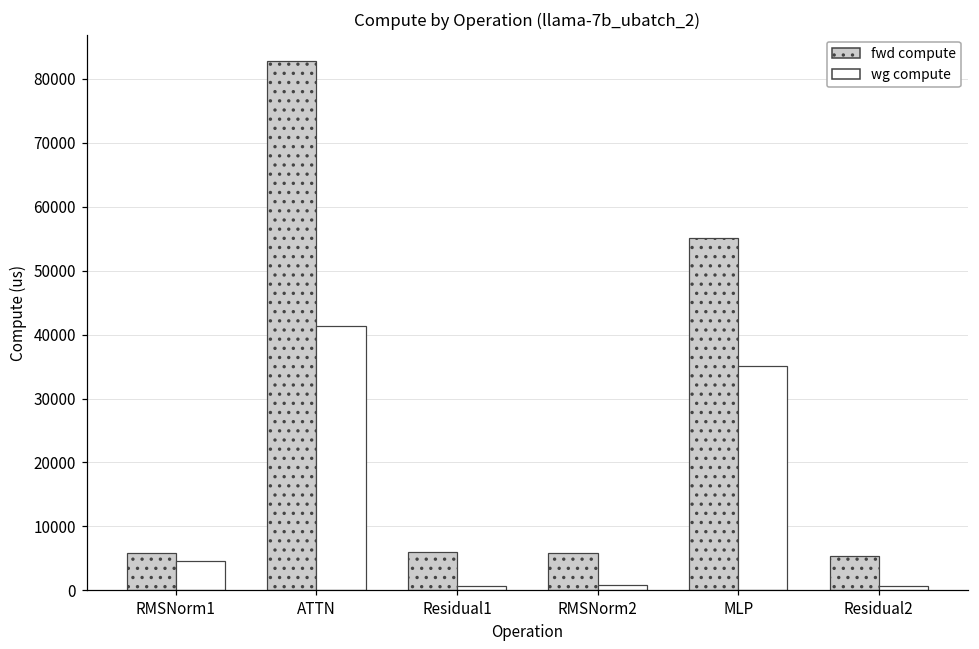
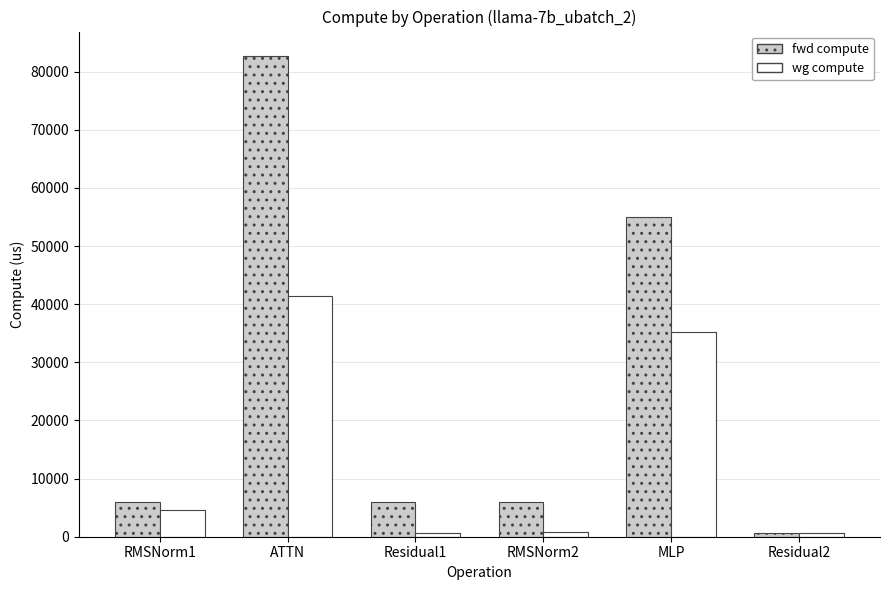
fwd compute, Residual2: 5000 -> 1000
